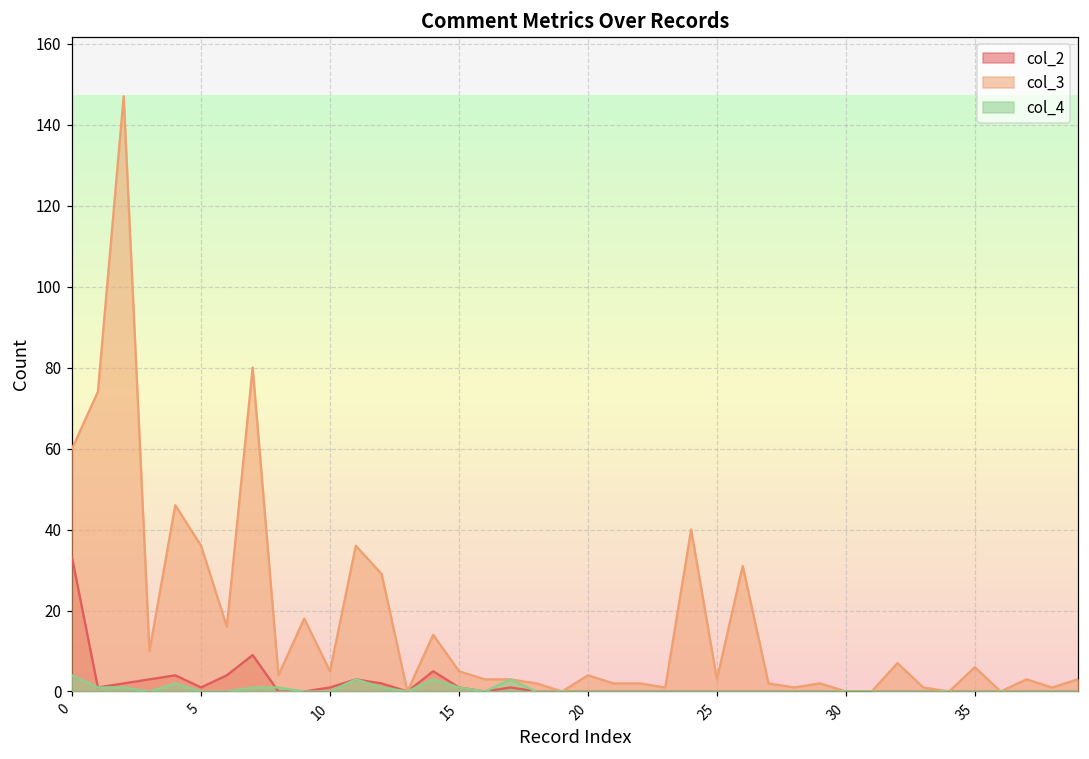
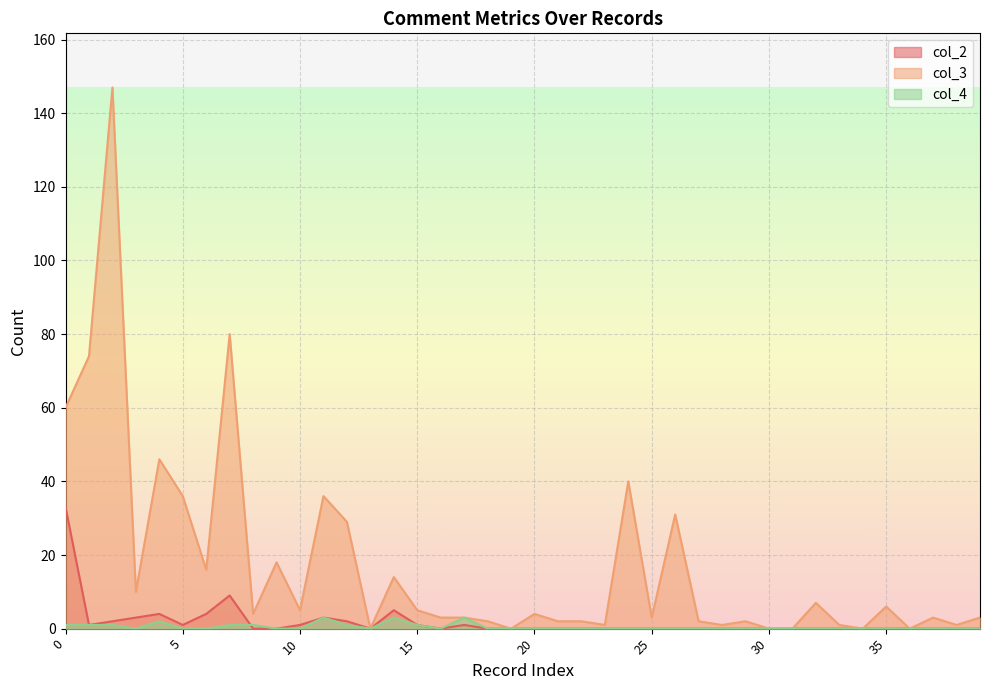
col_4, 0: 4 -> 1
